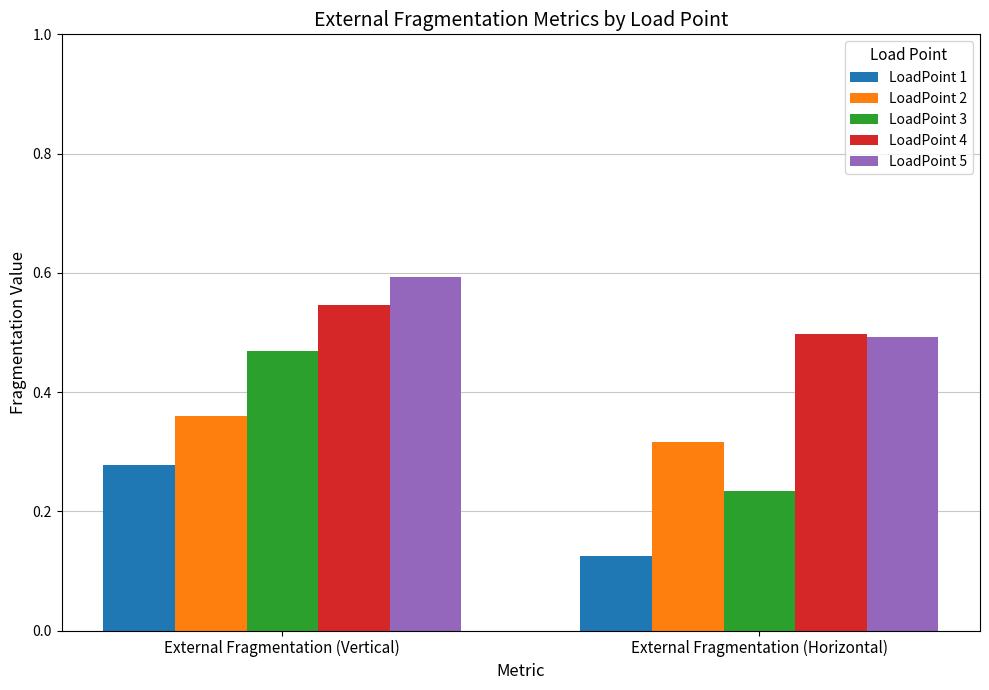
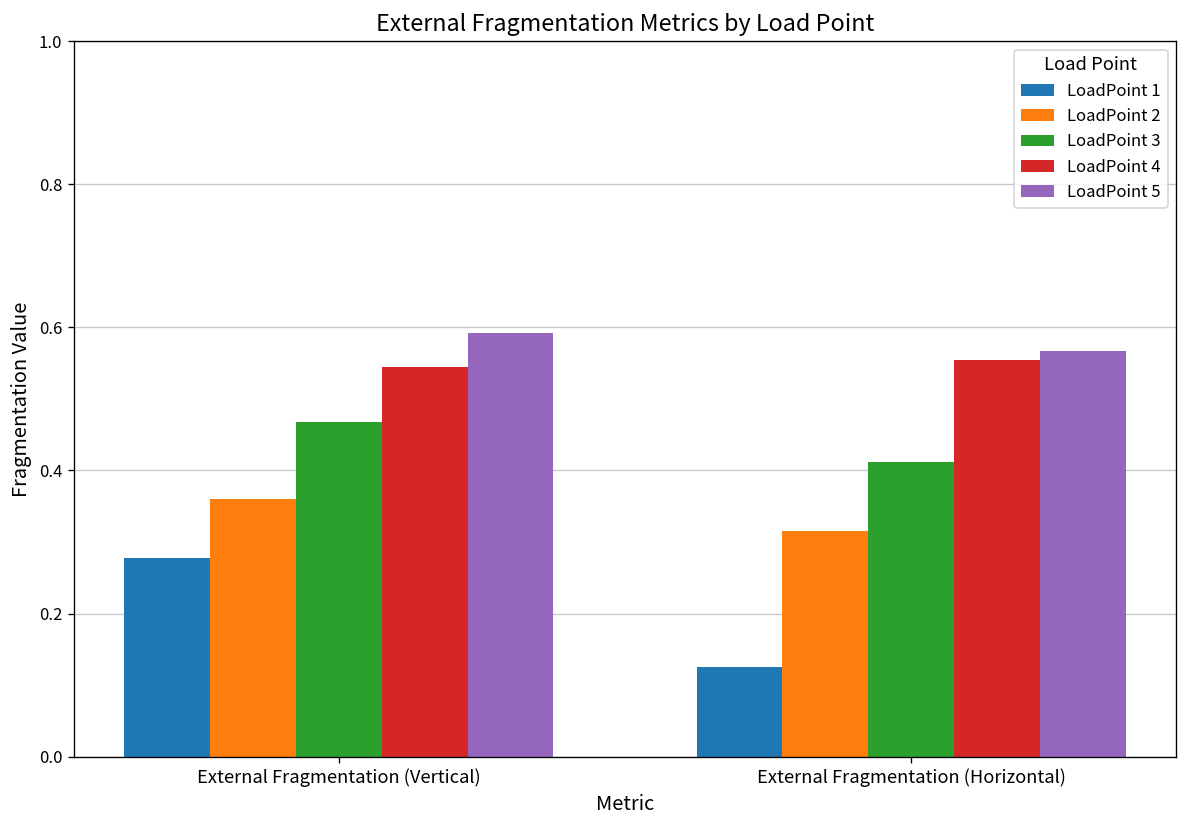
LoadPoint 3, External Fragmentation (Horizontal): 0.23 -> 0.41
LoadPoint 4, External Fragmentation (Horizontal): 0.50 -> 0.55
LoadPoint 5, External Fragmentation (Horizontal): 0.49 -> 0.57
